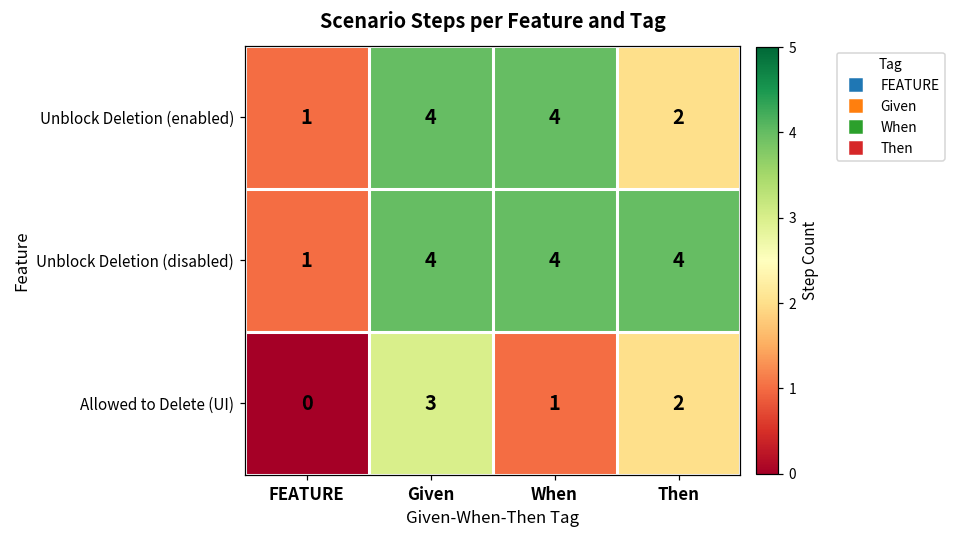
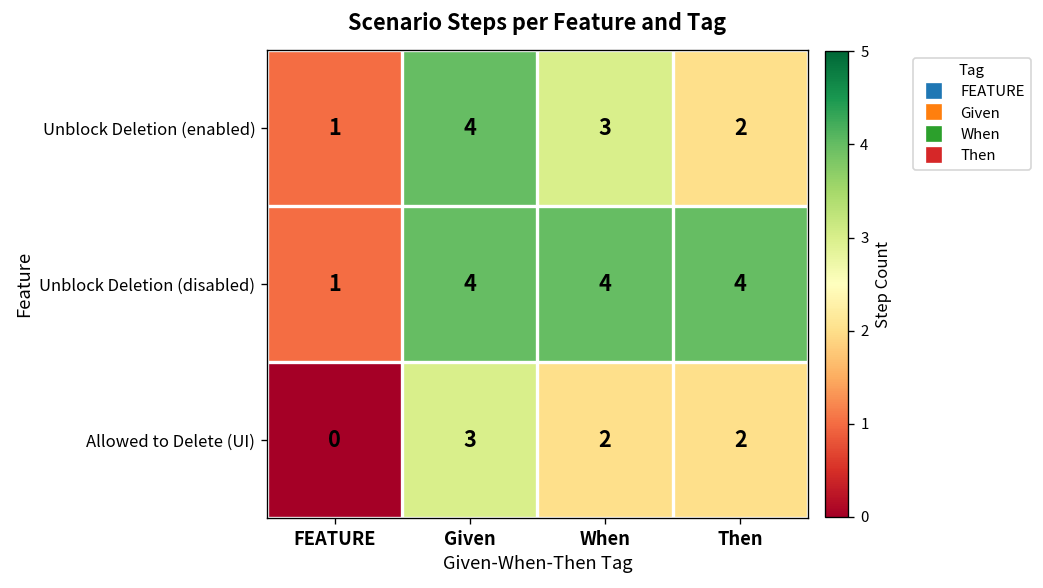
Unblock Deletion (enabled), When: 4 -> 3
Allowed to Delete (UI), When: 1 -> 2
